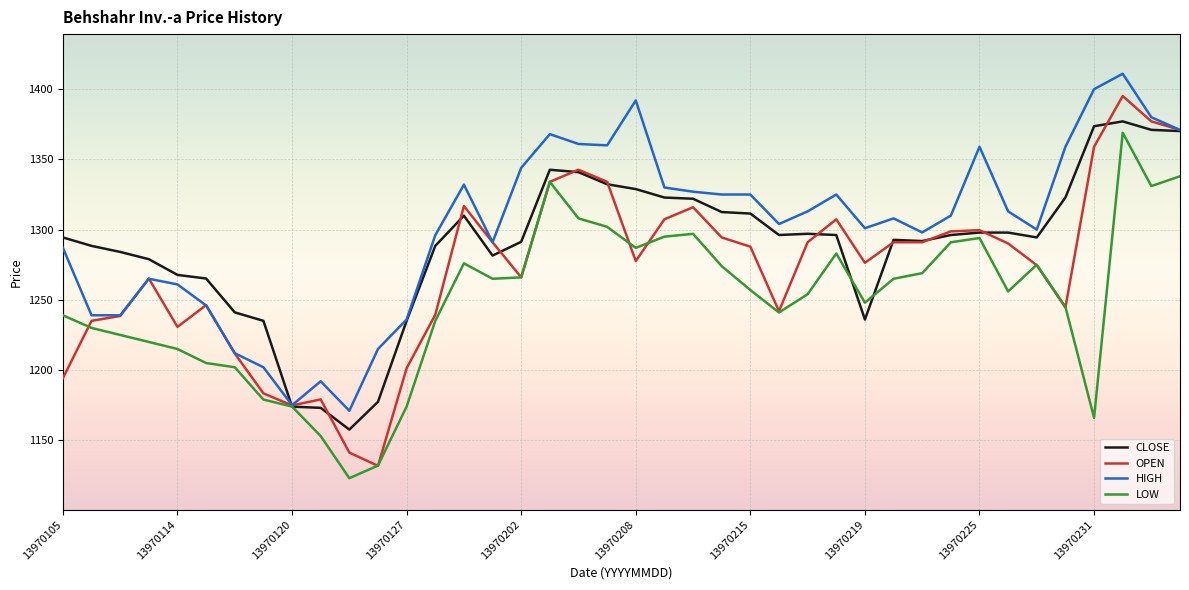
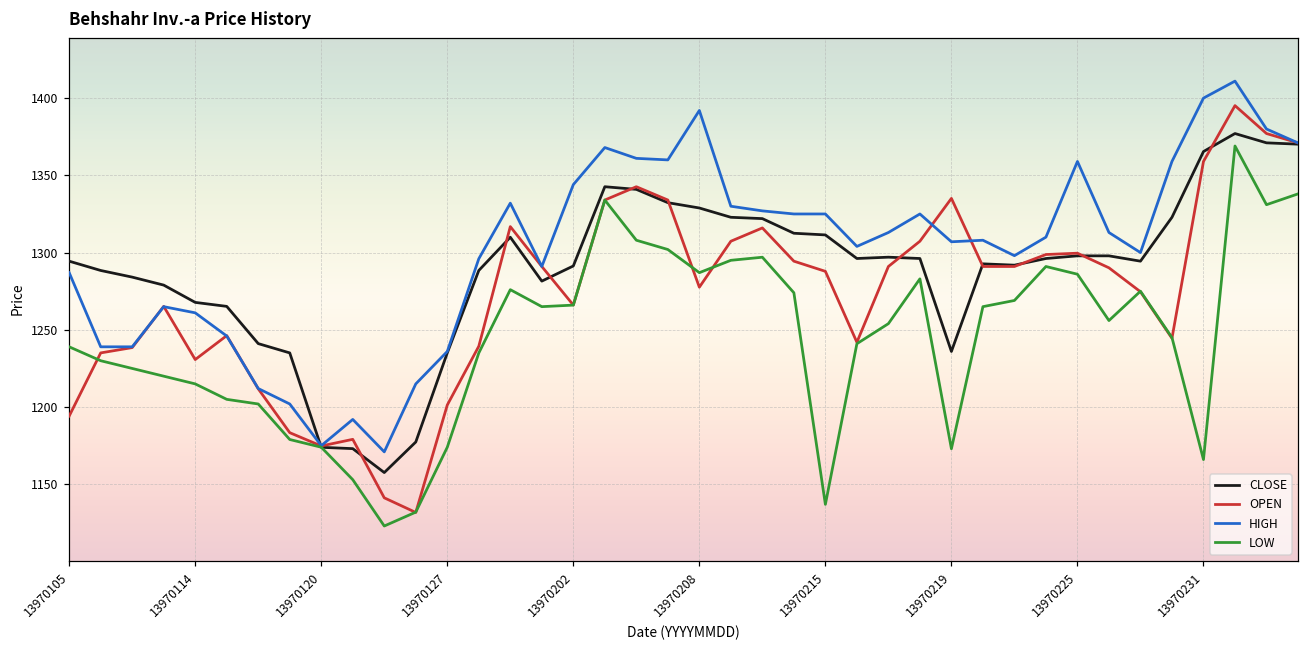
LOW, 13970215: 1257 -> 1137
OPEN, 13970219: 1276 -> 1335
HIGH, 13970219: 1301 -> 1307
LOW, 13970219: 1248 -> 1173
LOW, 13970225: 1294 -> 1286
CLOSE, 13970231: 1374 -> 1365
